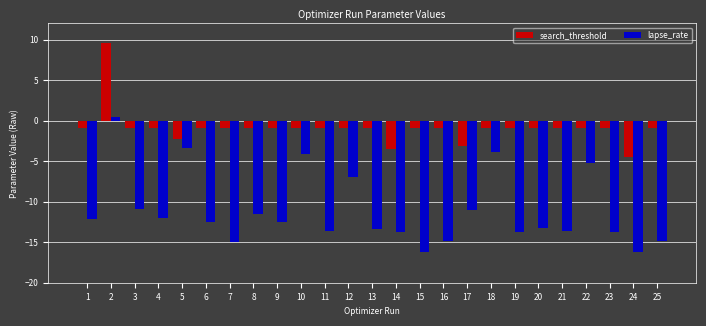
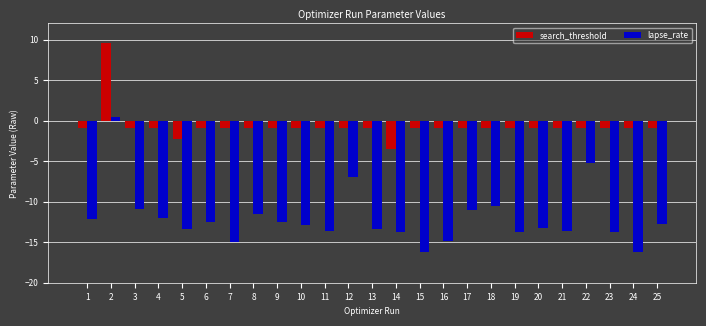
lapse_rate, 5: -3 -> -13
lapse_rate, 10: -4 -> -13
search_threshold, 17: -3 -> -1
lapse_rate, 18: -4 -> -11
search_threshold, 24: -4 -> -1
lapse_rate, 25: -15 -> -13
